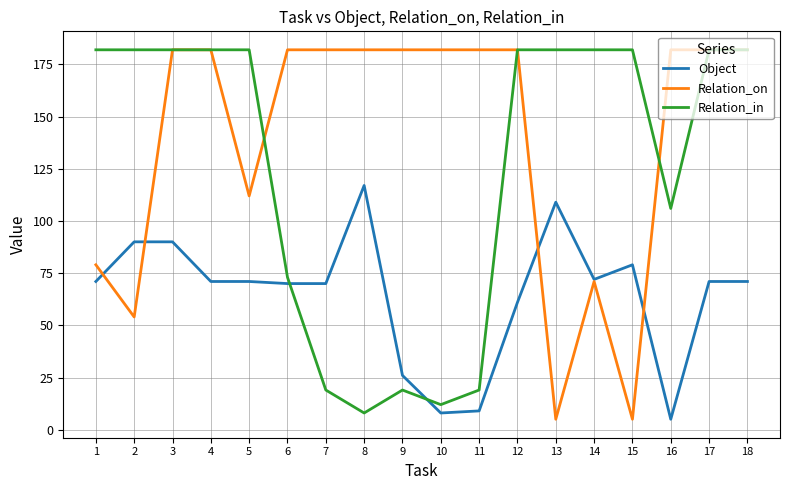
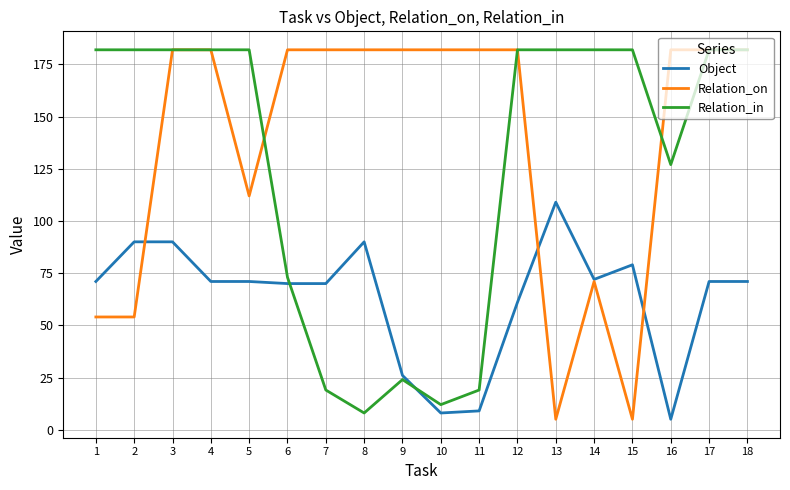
Relation_on, 1: 79 -> 54
Object, 8: 117 -> 90
Relation_in, 9: 19 -> 24
Relation_in, 16: 106 -> 127
